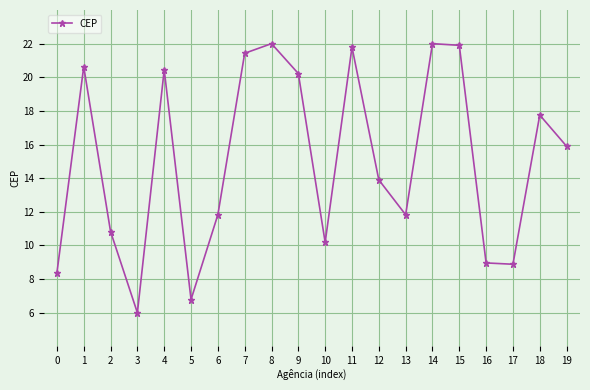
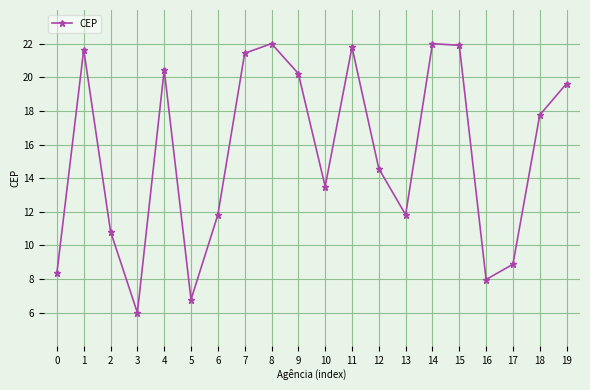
1: 20.6 -> 21.6
10: 10.2 -> 13.5
12: 13.9 -> 14.6
16: 9.0 -> 8.0
19: 15.9 -> 19.6
